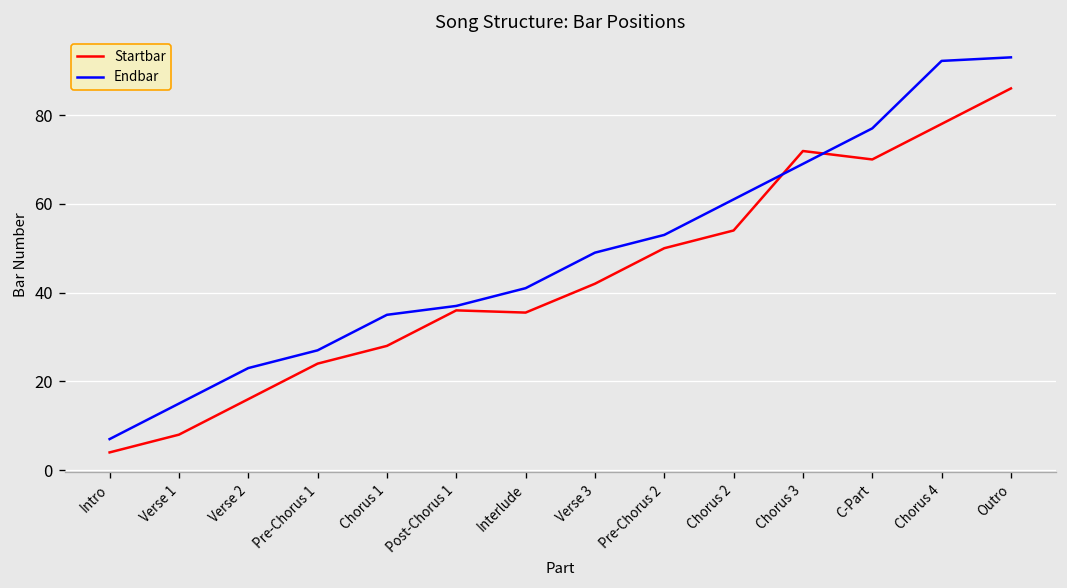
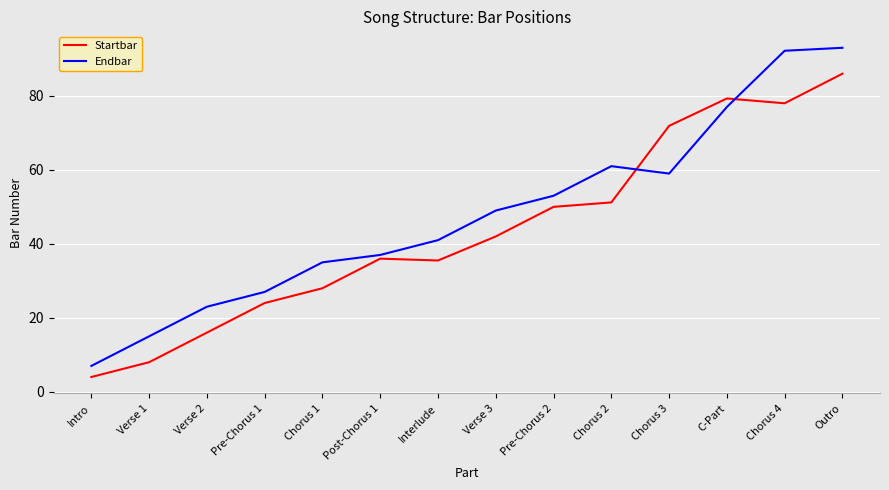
Startbar, Chorus 2: 54 -> 51
Endbar, Chorus 3: 69 -> 59
Startbar, C-Part: 70 -> 79
